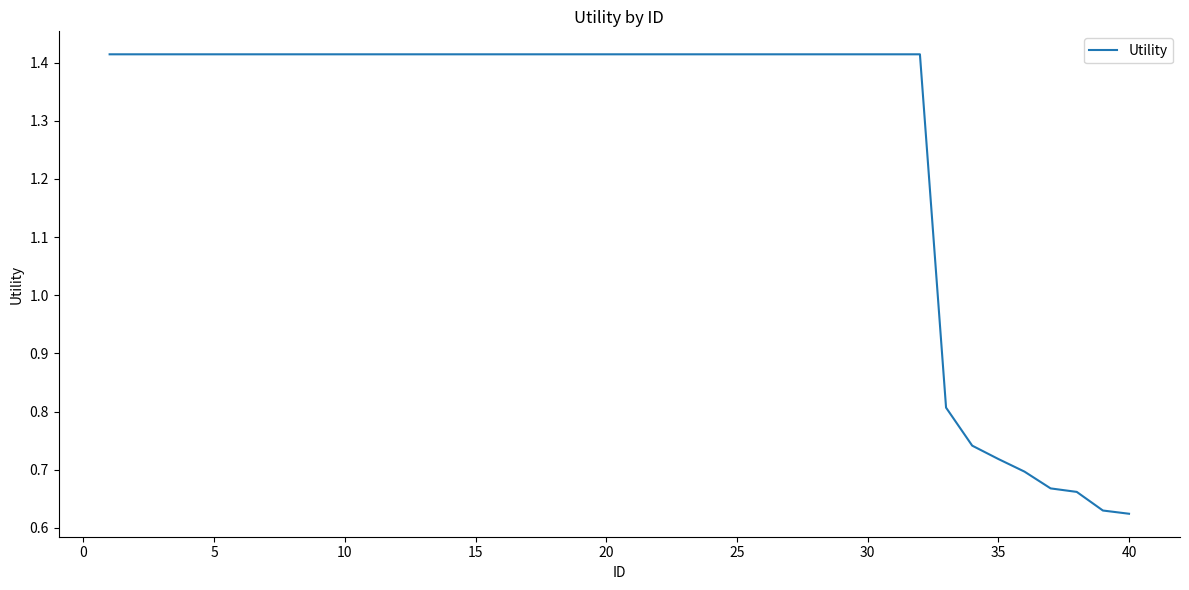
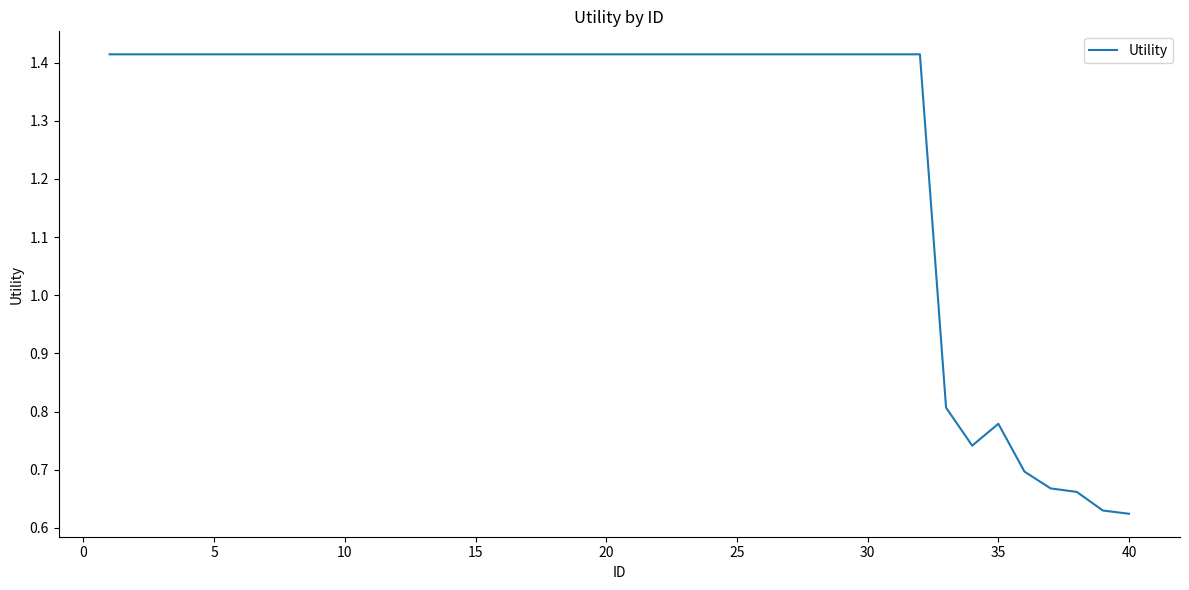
35: 0.72 -> 0.78
